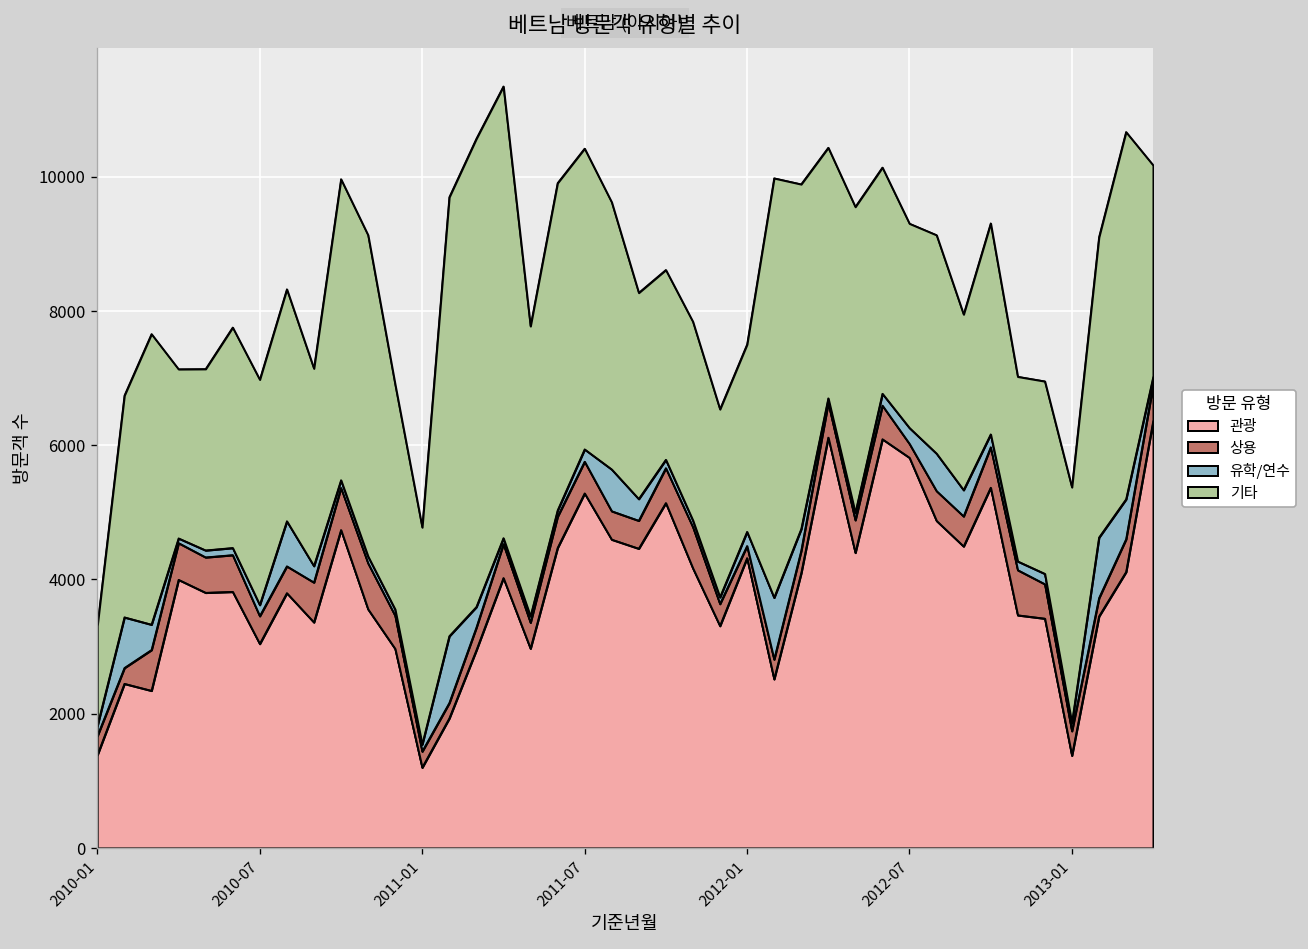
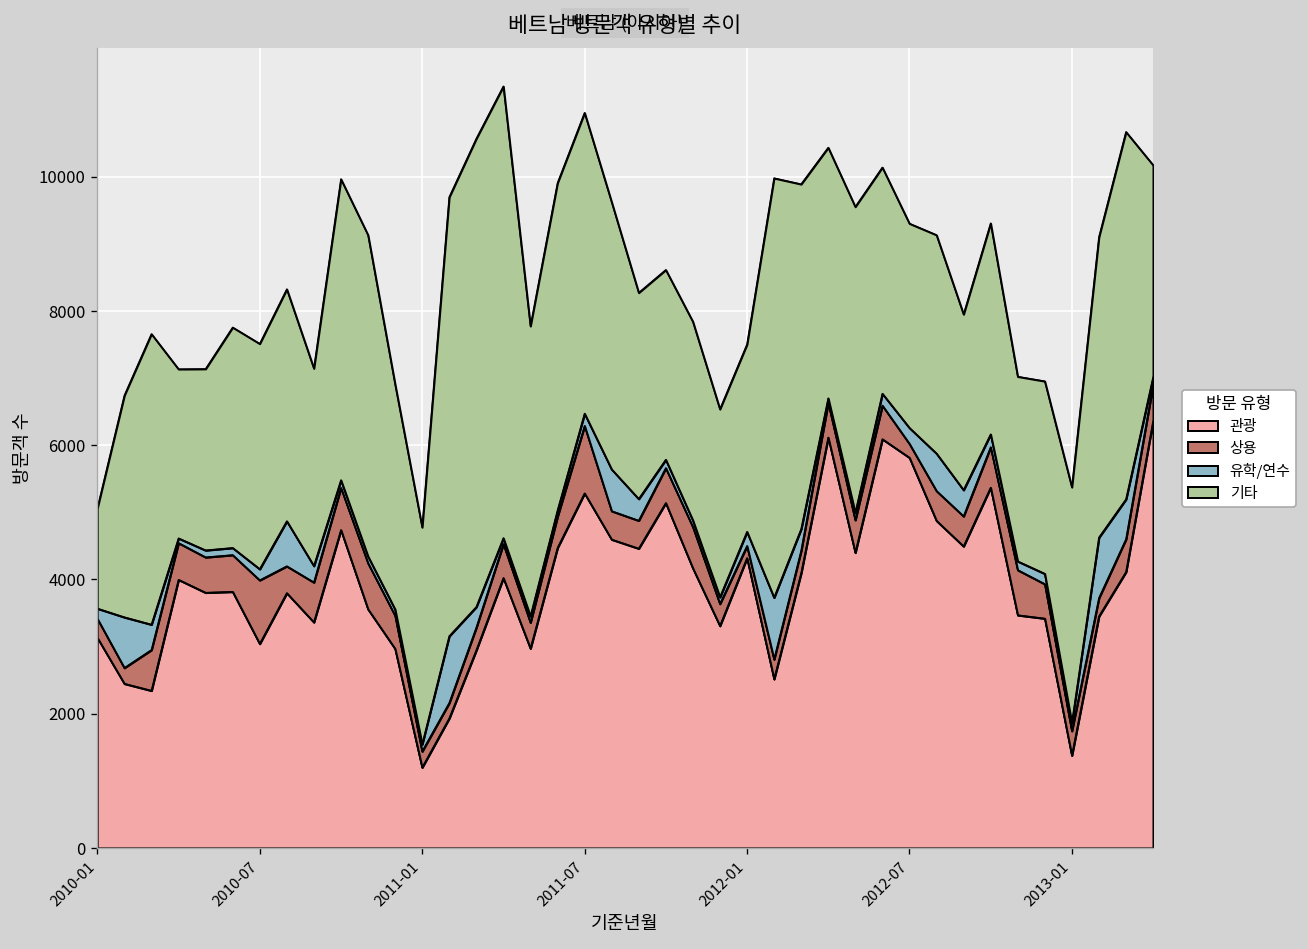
관광, 2010-01: 1400 -> 3100
상용, 2010-07: 400 -> 900
상용, 2011-07: 500 -> 1000
